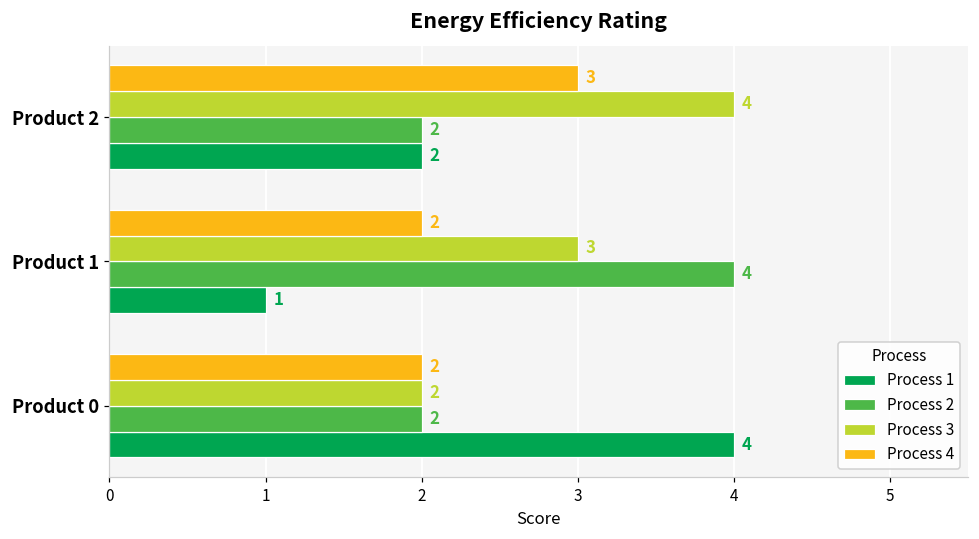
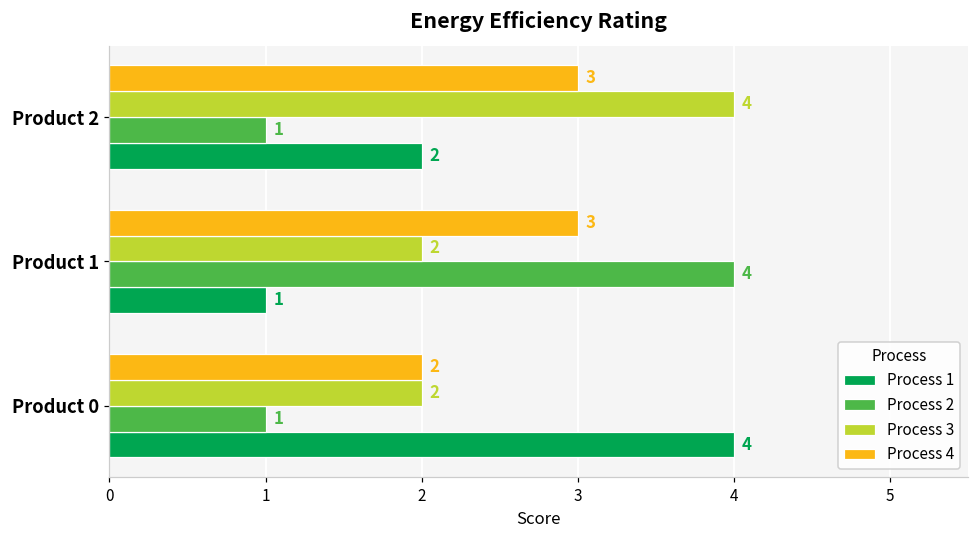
Process 2, Product 2: 2 -> 1
Process 4, Product 1: 2 -> 3
Process 3, Product 1: 3 -> 2
Process 2, Product 0: 2 -> 1
